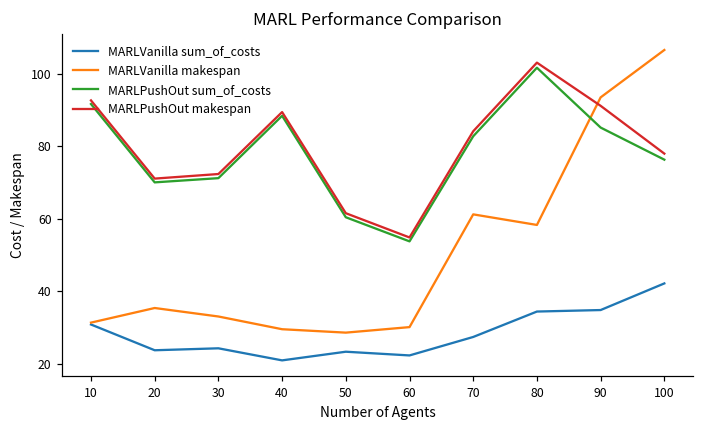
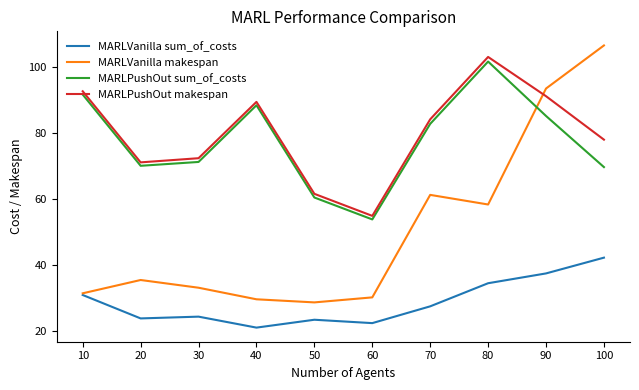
MARLVanilla sum_of_costs, 90: 35 -> 37
MARLPushOut sum_of_costs, 100: 76 -> 70
